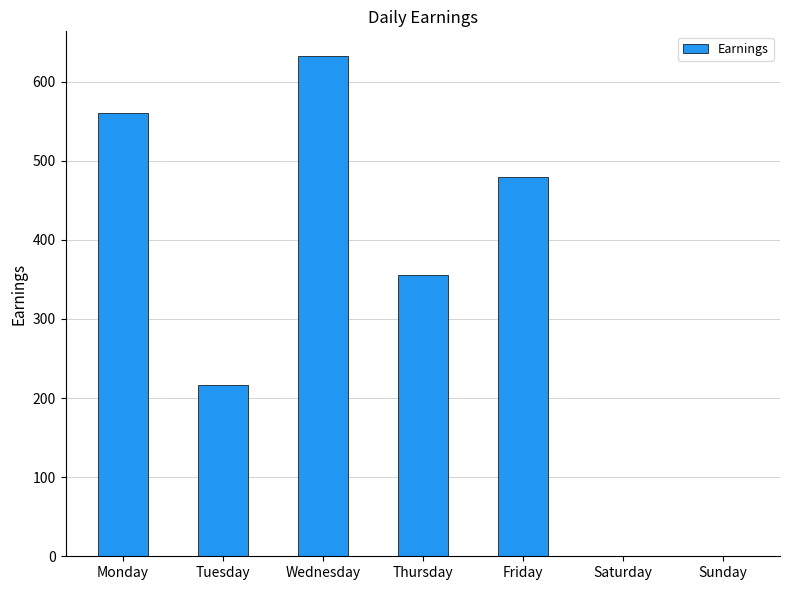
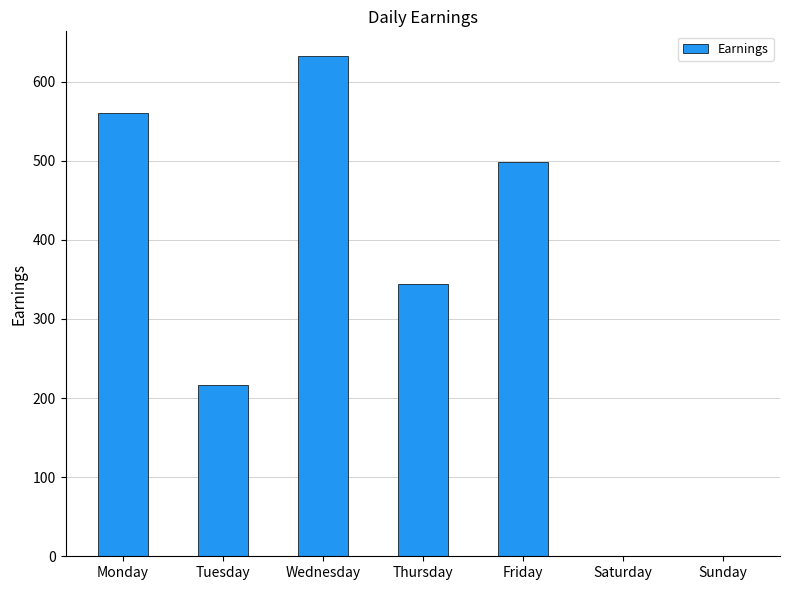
Thursday: 360 -> 340
Friday: 480 -> 500
